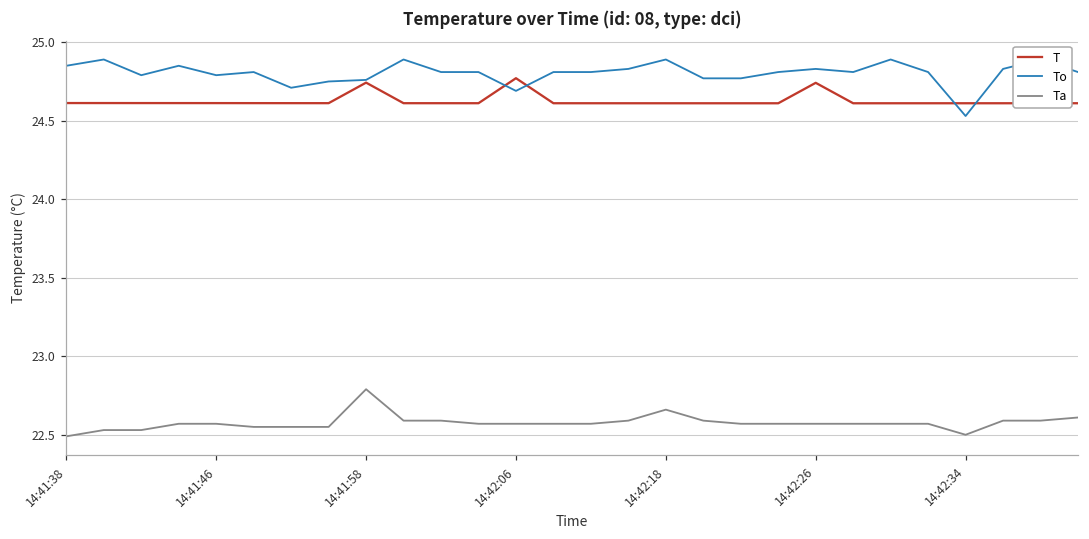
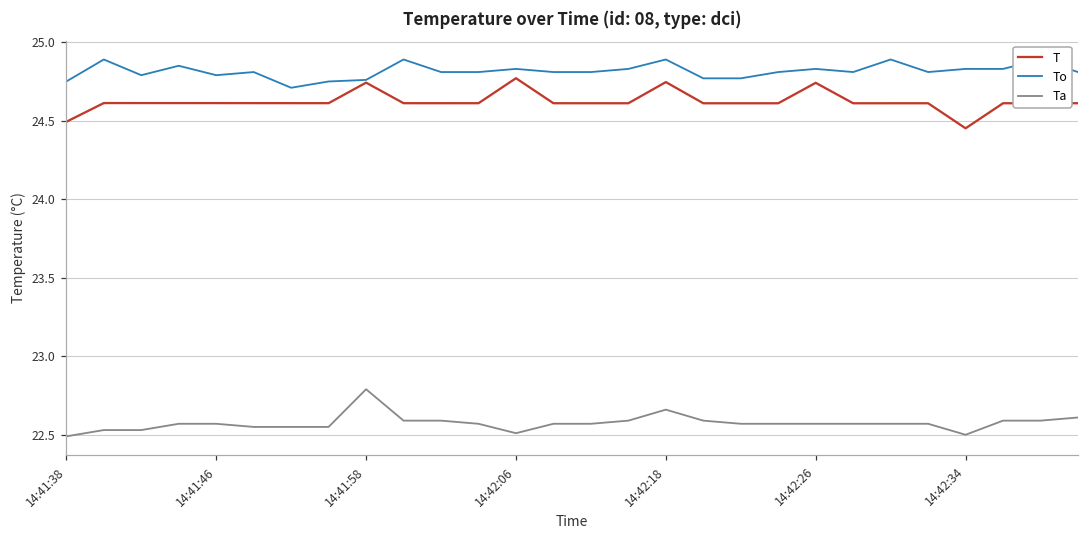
T, 14:41:38: 24.61 -> 24.49
To, 14:41:38: 24.85 -> 24.75
To, 14:42:06: 24.69 -> 24.83
Ta, 14:42:06: 22.57 -> 22.51
T, 14:42:18: 24.61 -> 24.75
T, 14:42:34: 24.61 -> 24.45
To, 14:42:34: 24.53 -> 24.83
